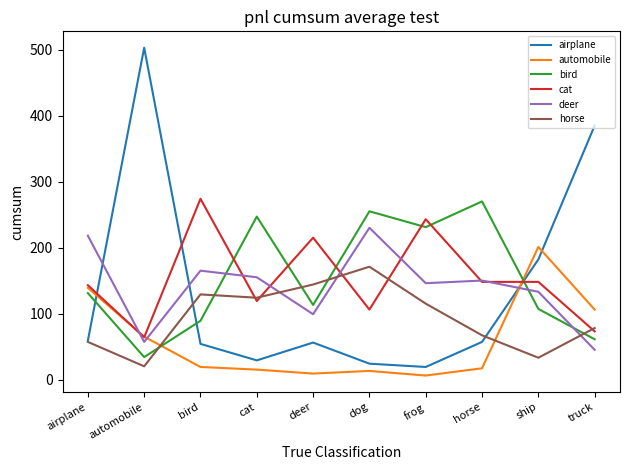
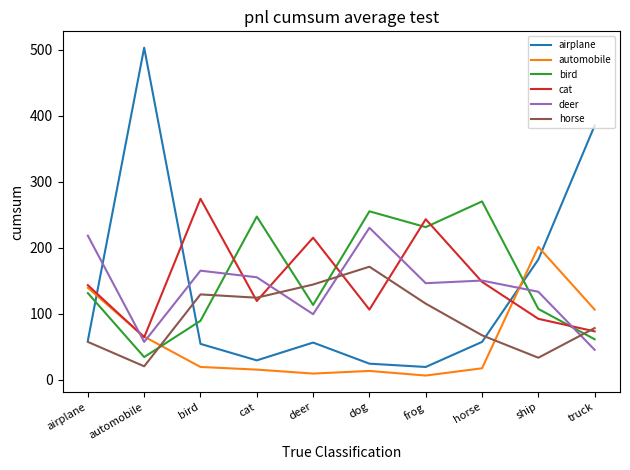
cat, ship: 150 -> 90
